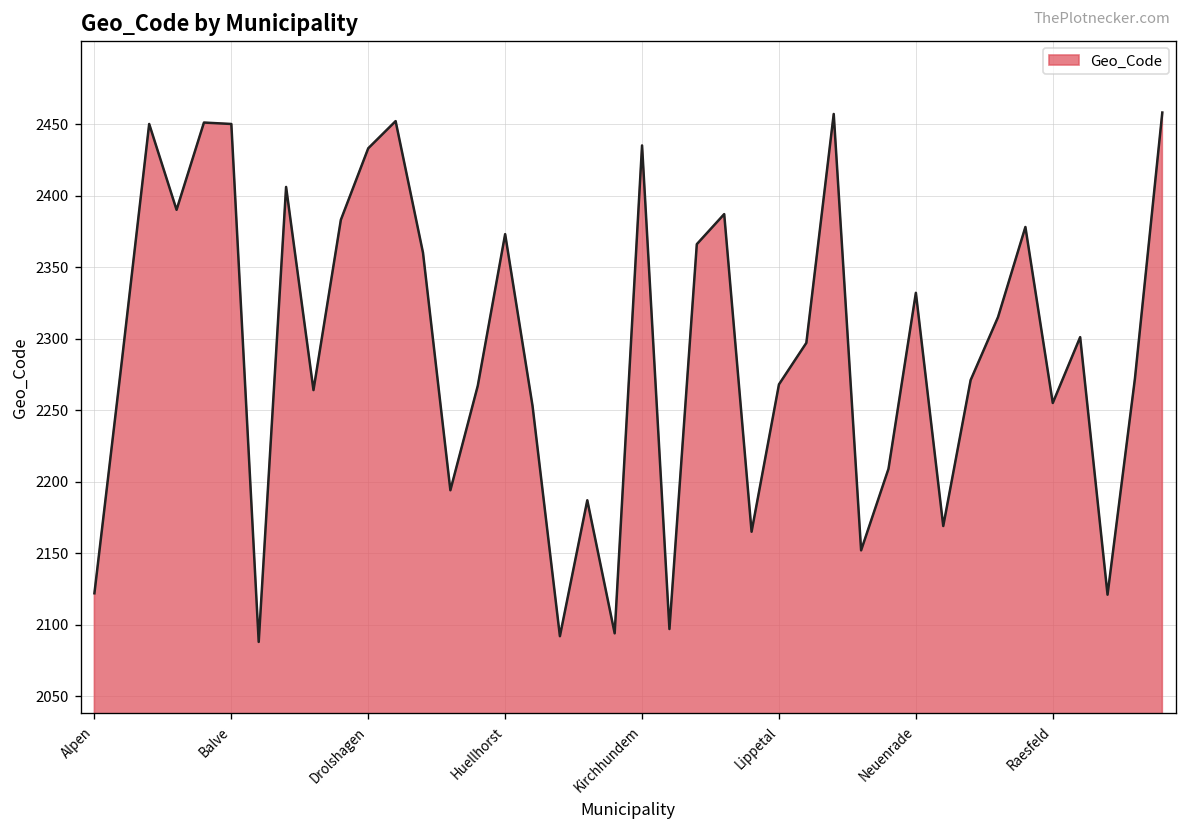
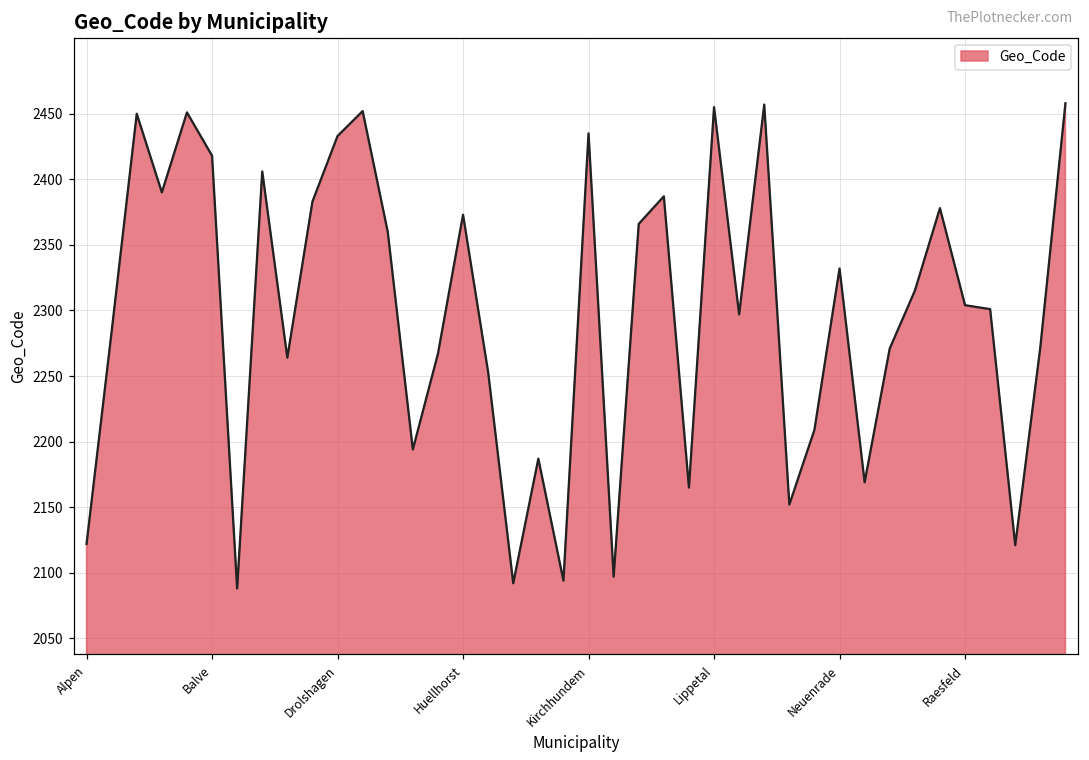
Balve: 2450 -> 2418
Lippetal: 2268 -> 2455
Raesfeld: 2255 -> 2304
